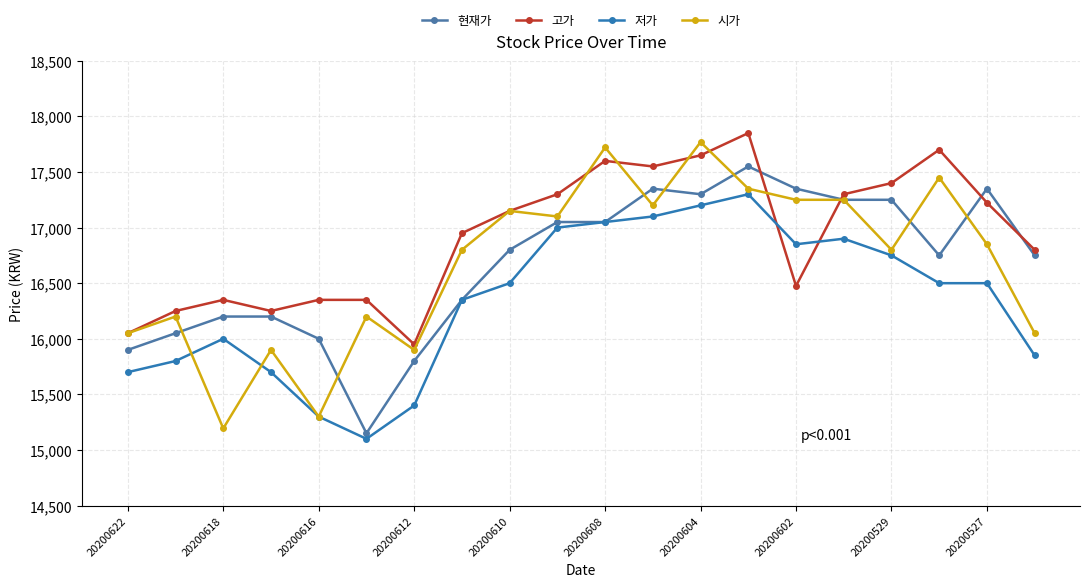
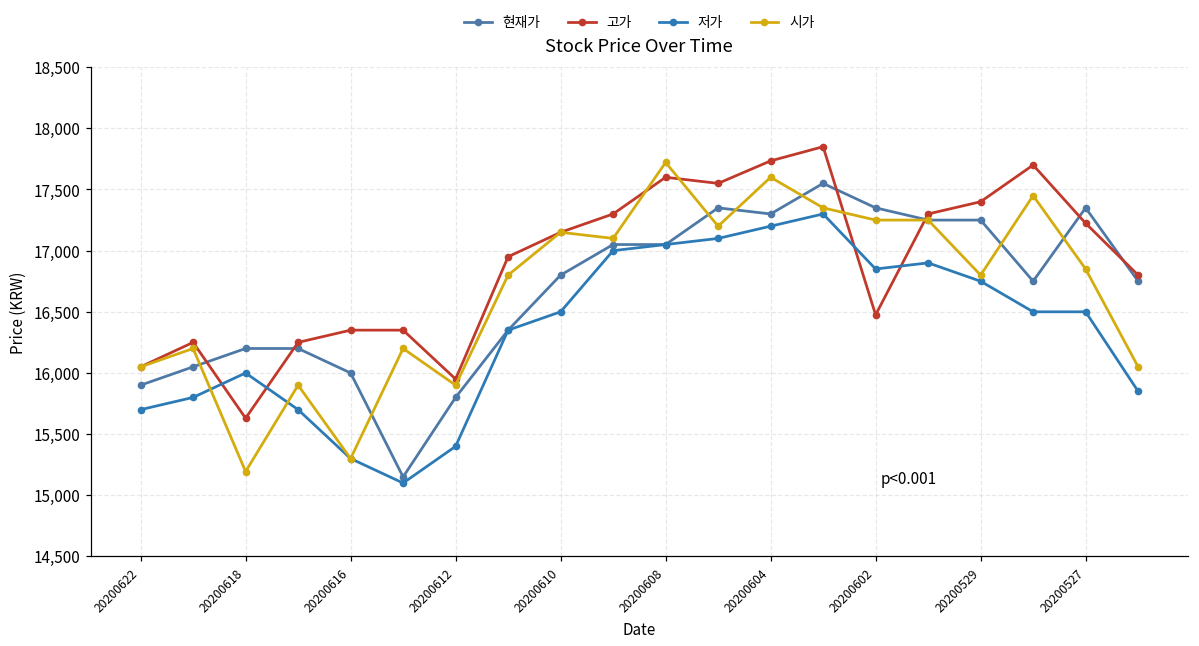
고가, 20200618: 16,350 -> 15,630
고가, 20200604: 17,650 -> 17,730
시가, 20200604: 17,770 -> 17,600
